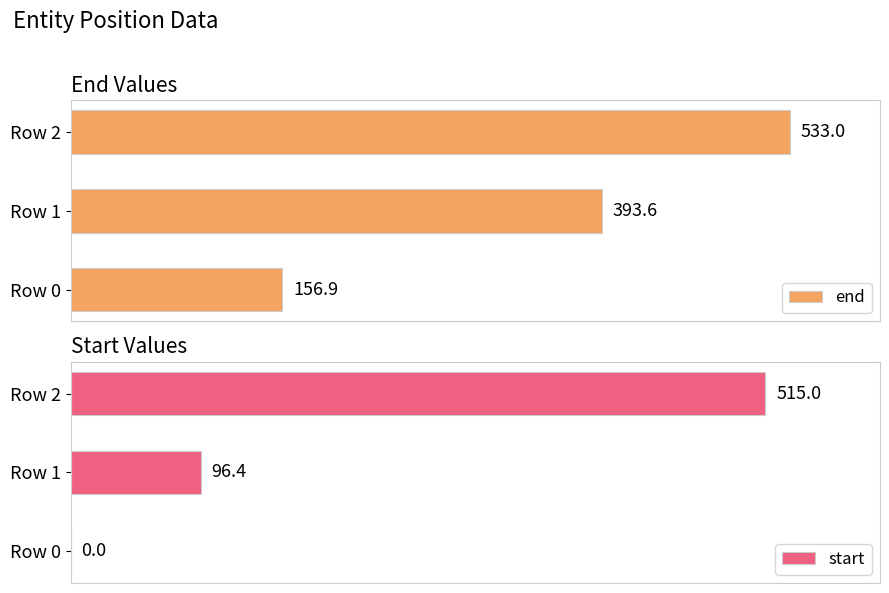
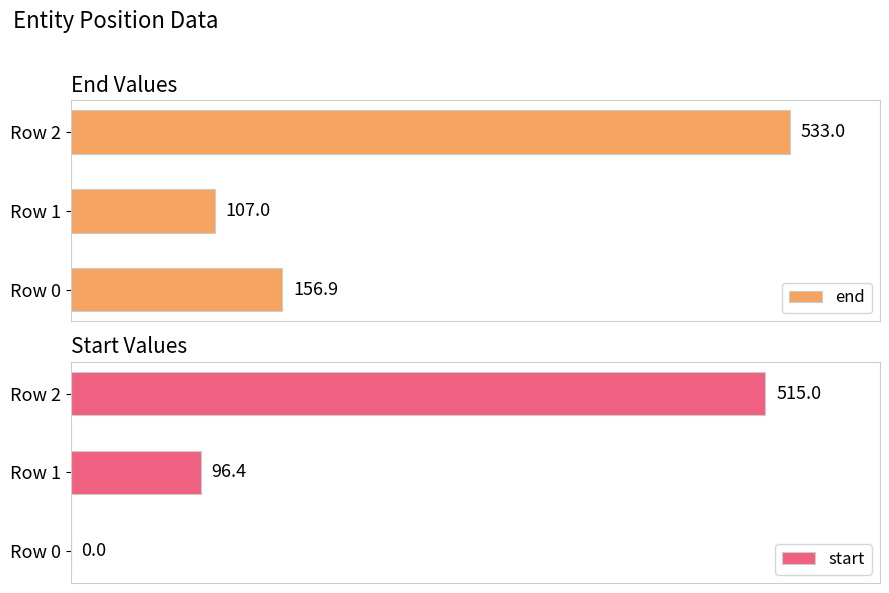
End Values, Row 1: 393.6 -> 107.0
